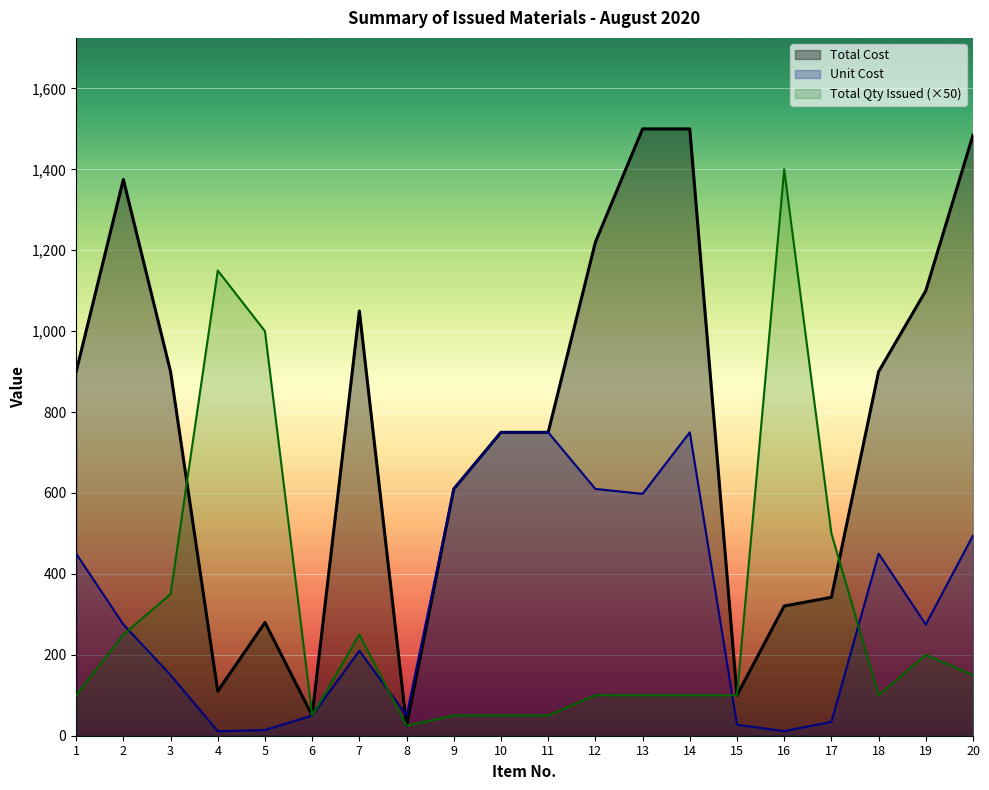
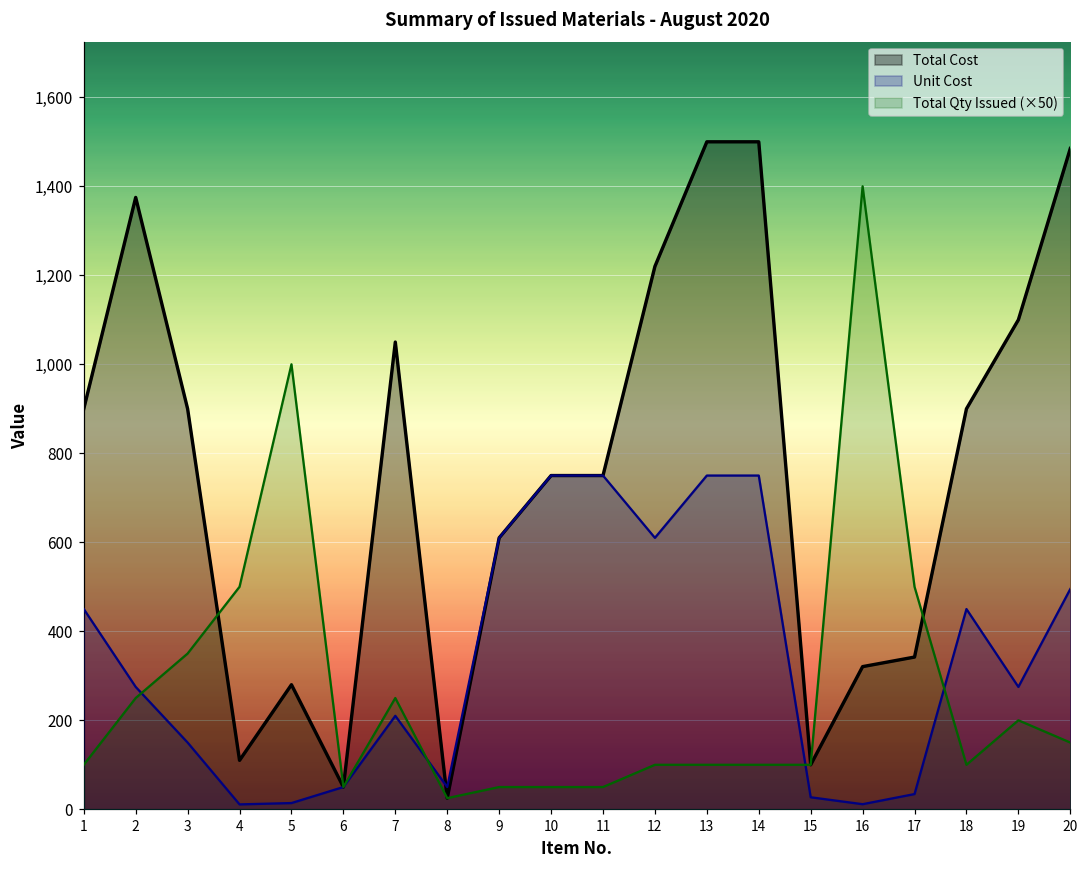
Total Qty Issued (×50), 4: 1,150 -> 500
Unit Cost, 13: 600 -> 750
